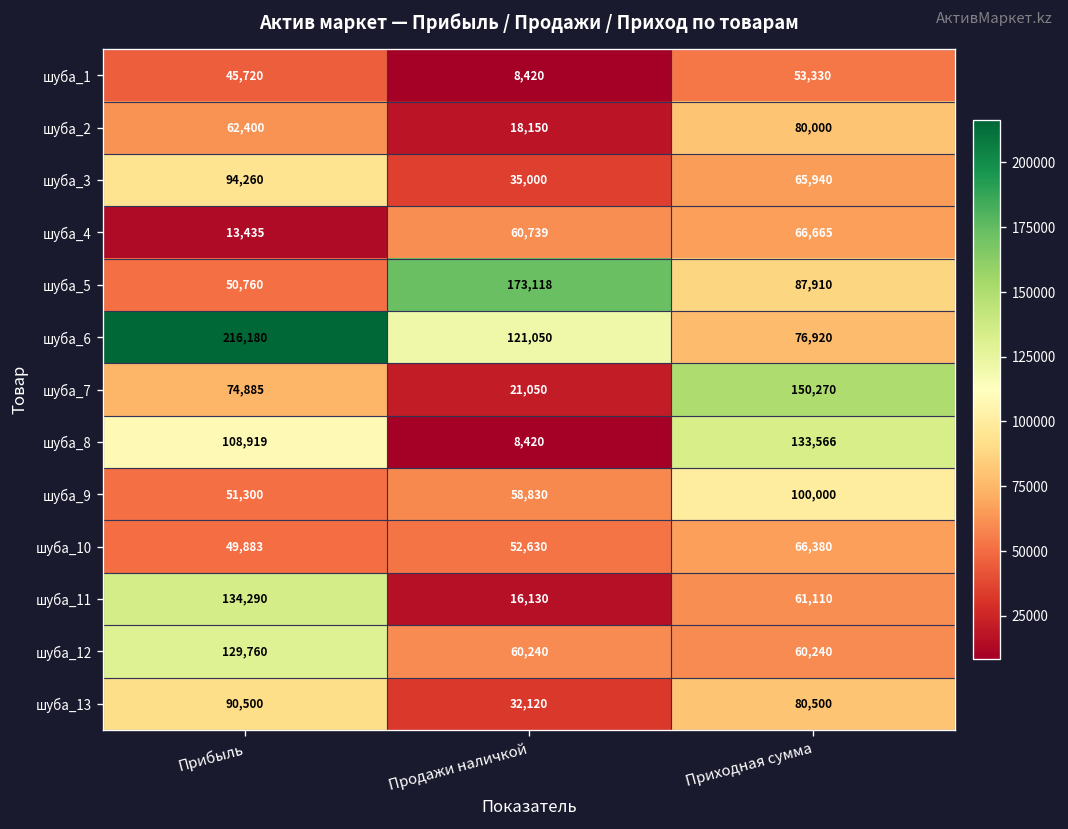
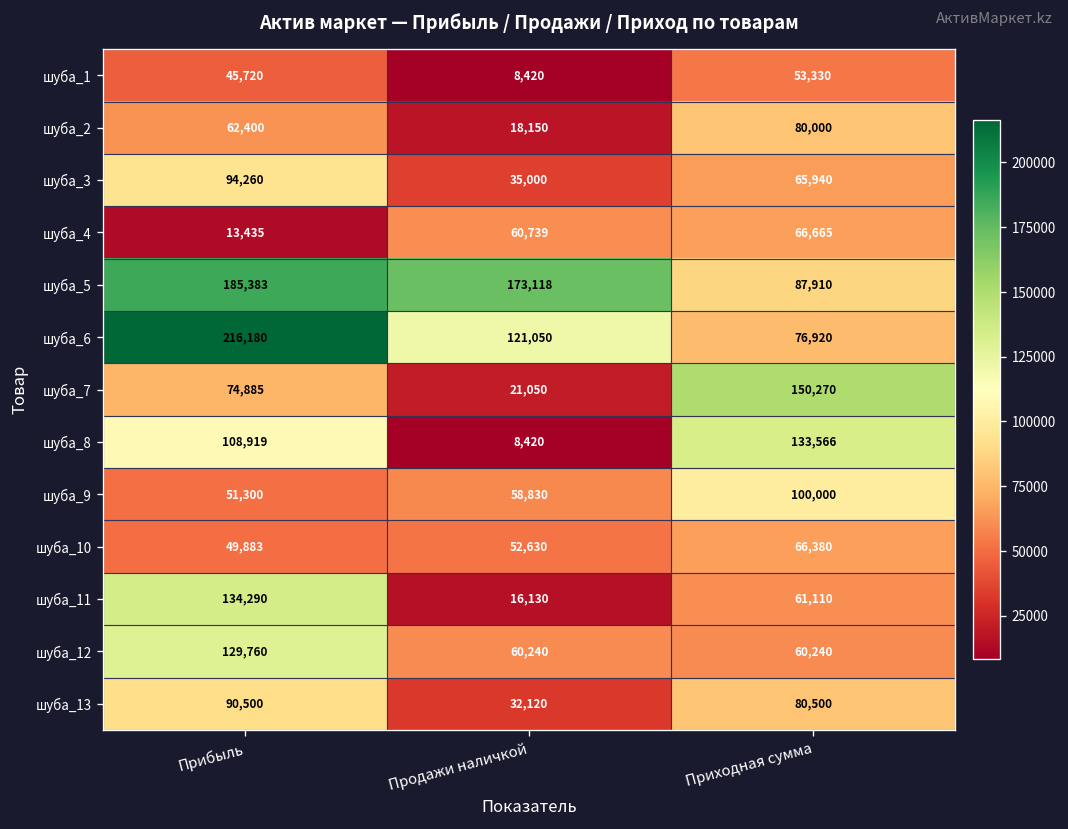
шуба_5, Прибыль: 50,760 -> 185,383
